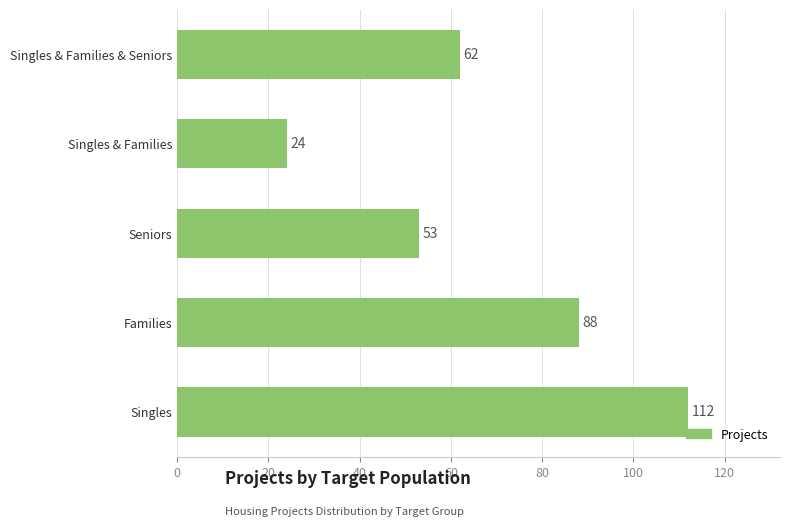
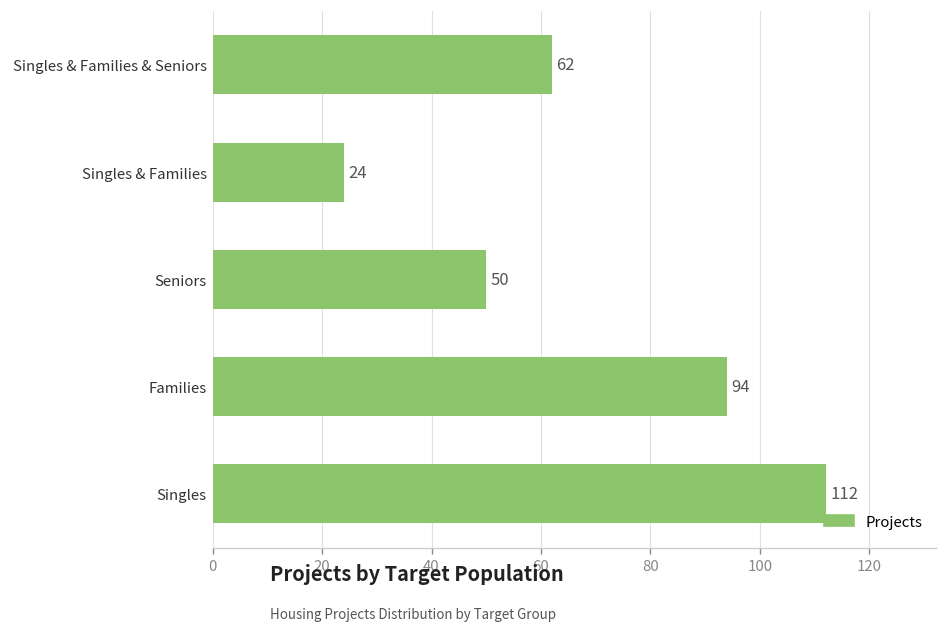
Seniors: 53 -> 50
Families: 88 -> 94
